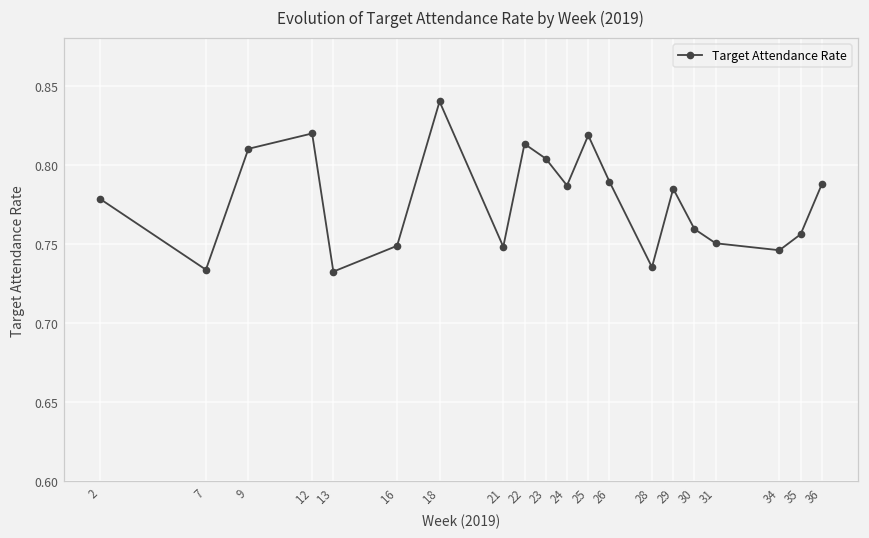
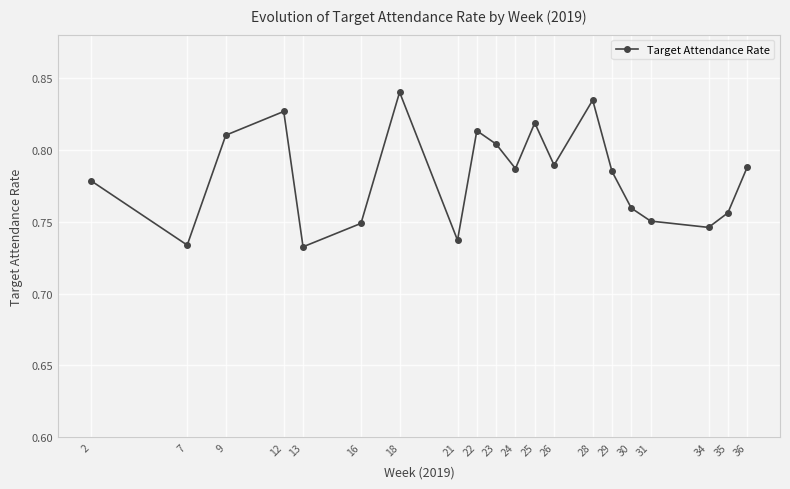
12: 0.820 -> 0.827
21: 0.748 -> 0.737
28: 0.735 -> 0.835
